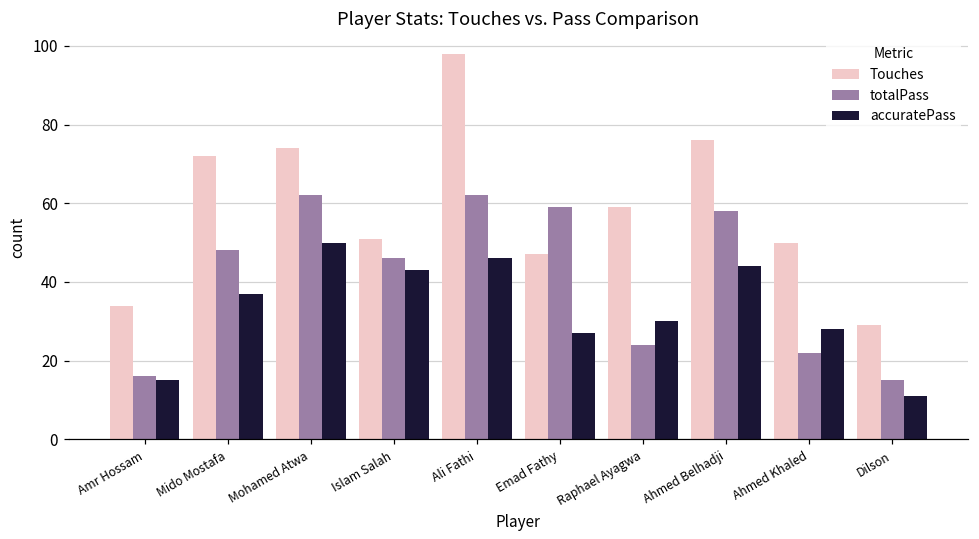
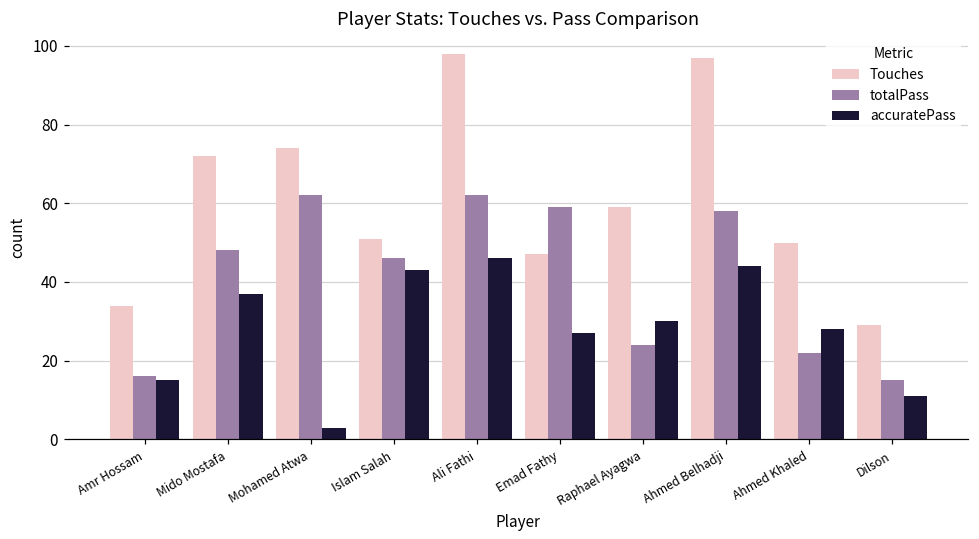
accuratePass, Mohamed Atwa: 50 -> 3
Touches, Ahmed Belhadji: 76 -> 97
